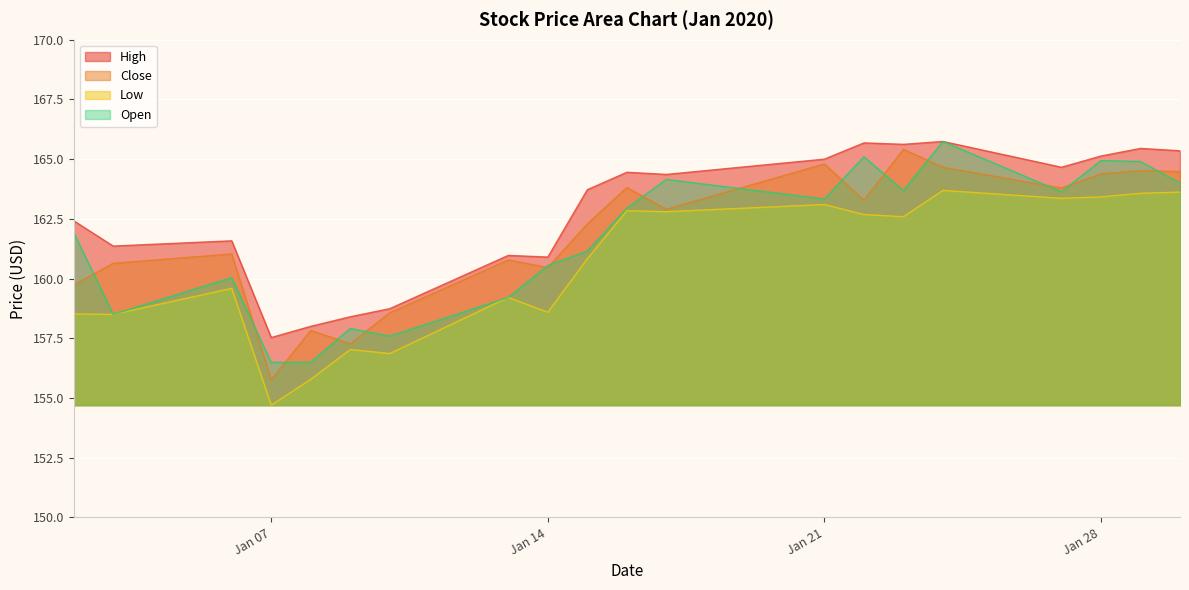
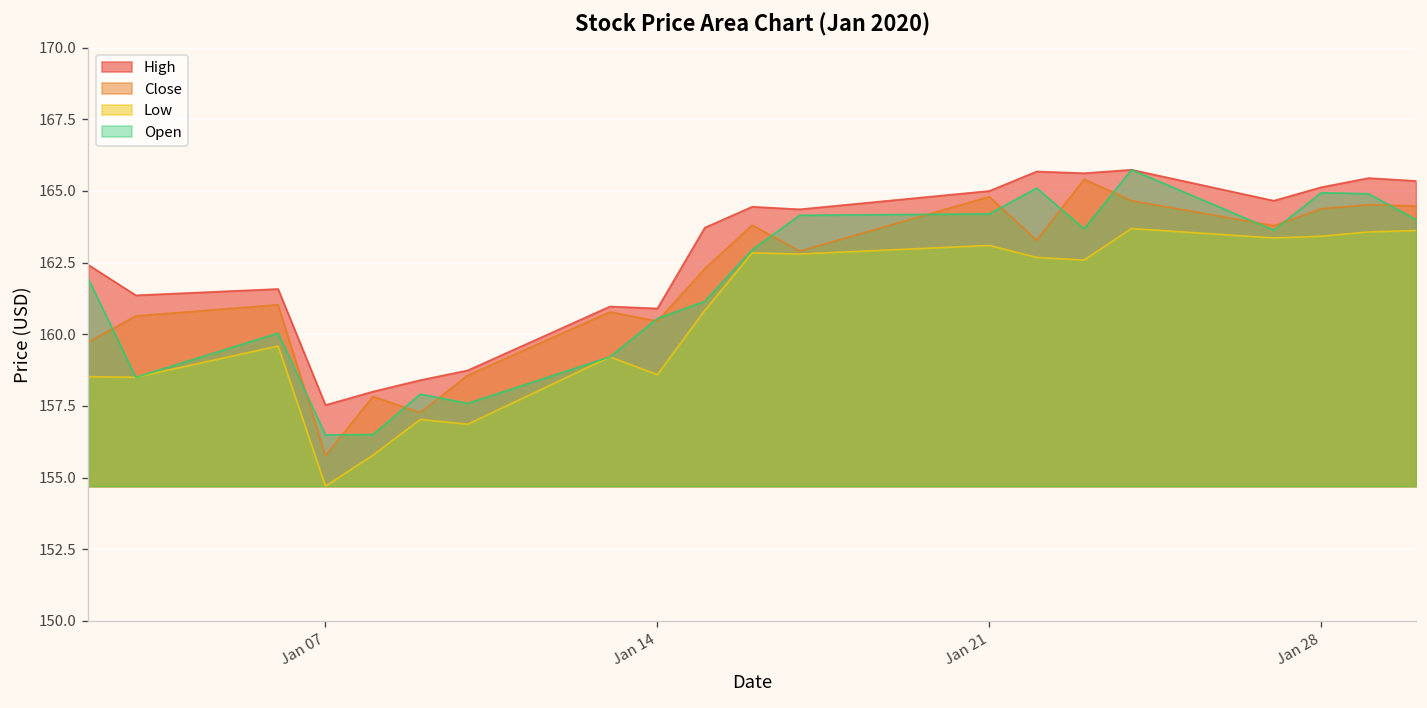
Open, Jan 21: 163.3 -> 164.2
